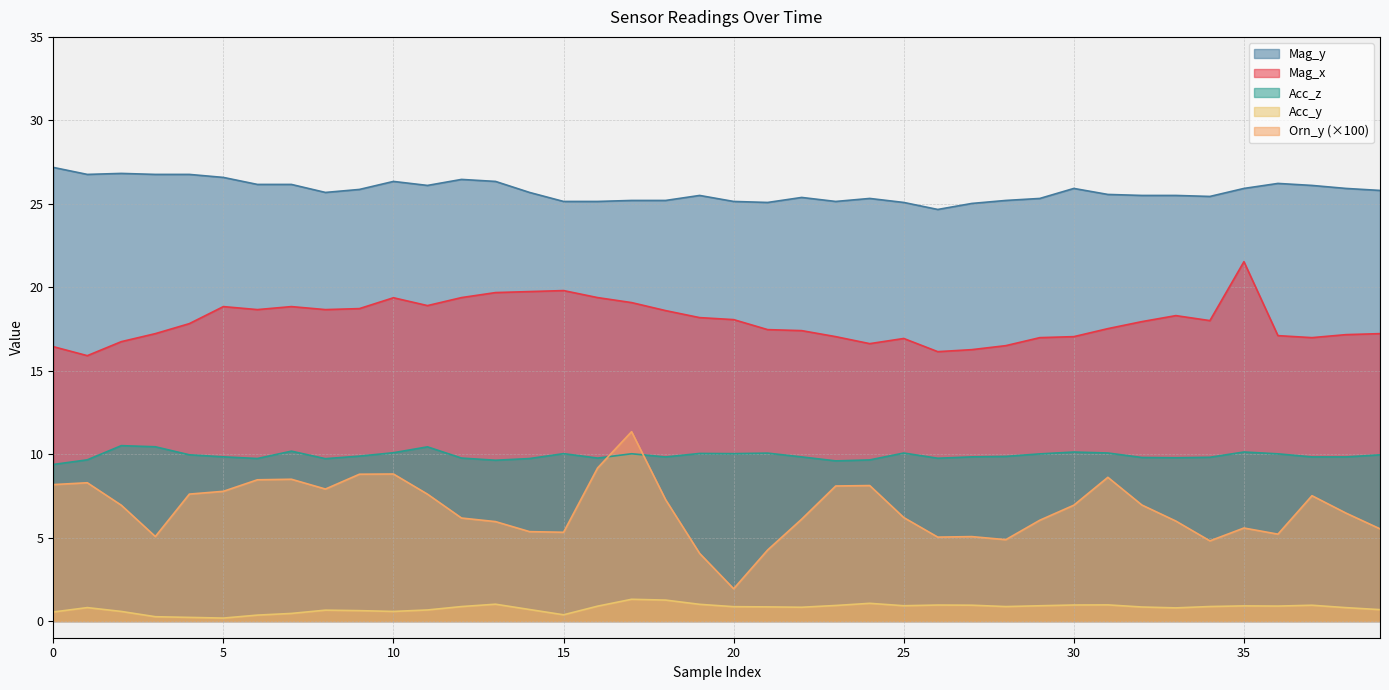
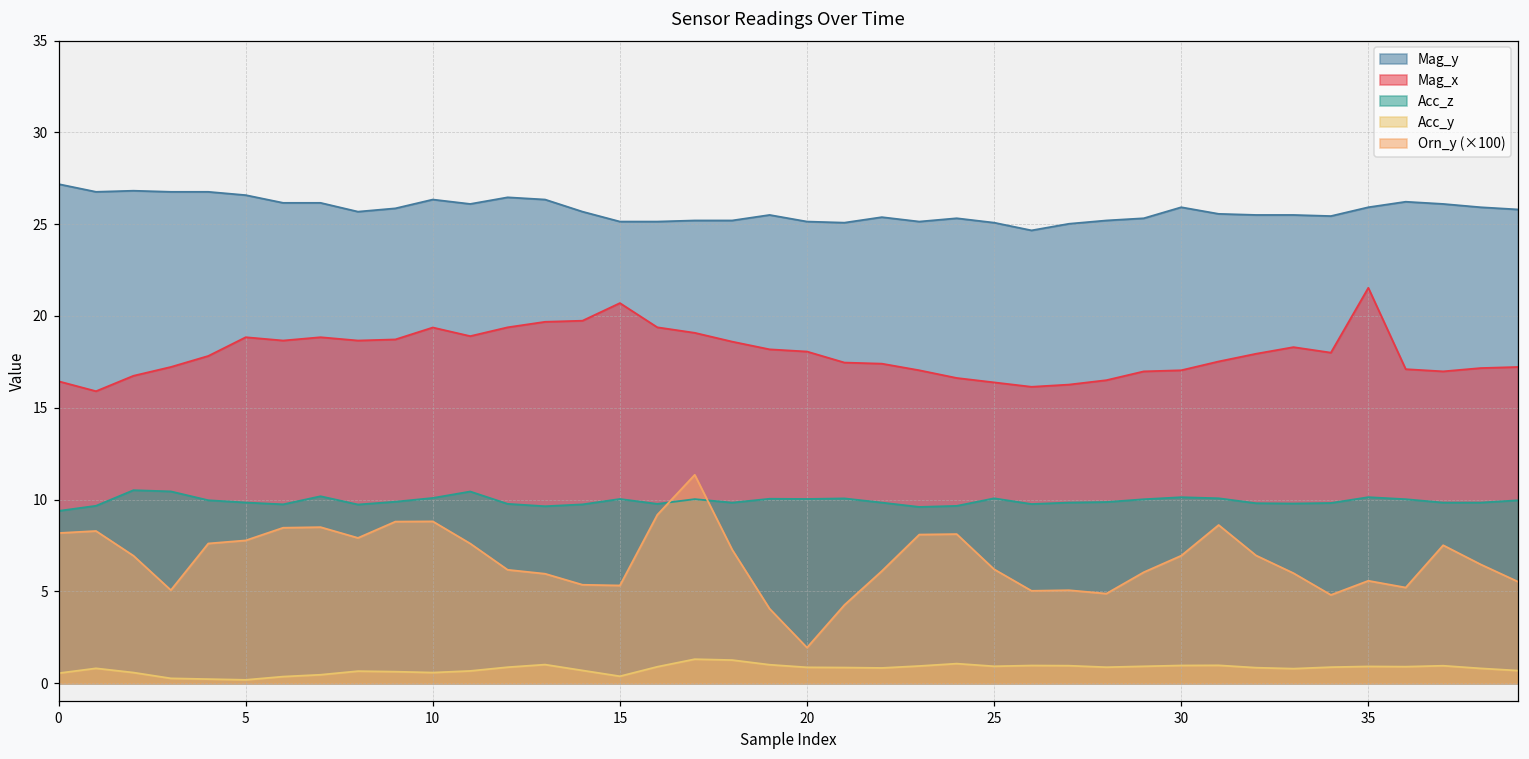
Mag_x, 15: 19.8 -> 20.7
Mag_x, 25: 16.9 -> 16.4
